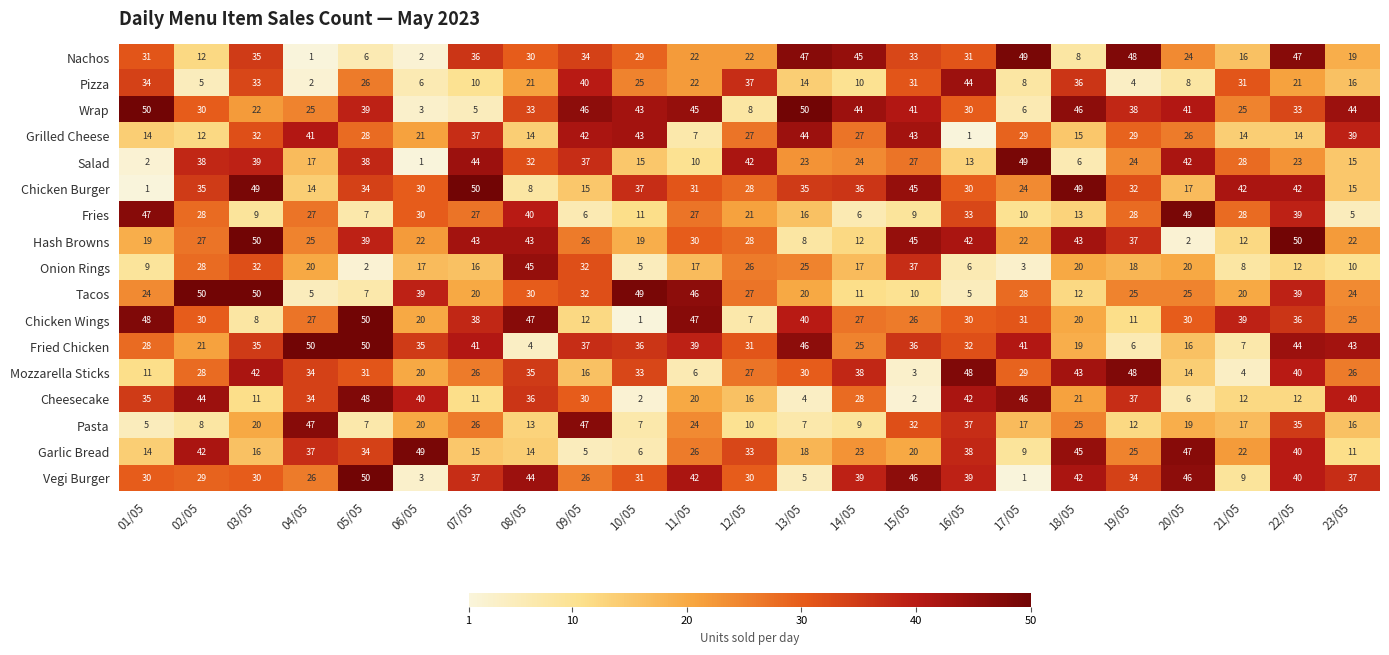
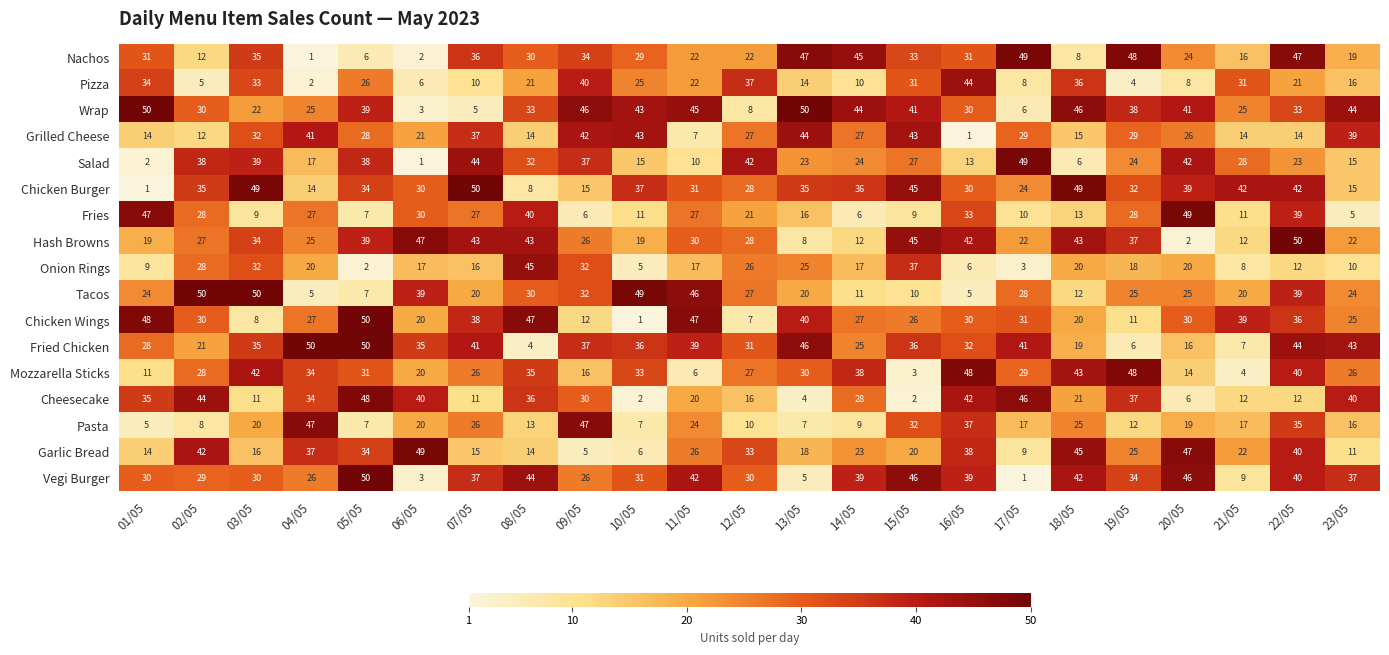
Chicken Burger, 20/05: 17 -> 39
Fries, 21/05: 28 -> 11
Hash Browns, 03/05: 50 -> 34
Hash Browns, 06/05: 22 -> 47
